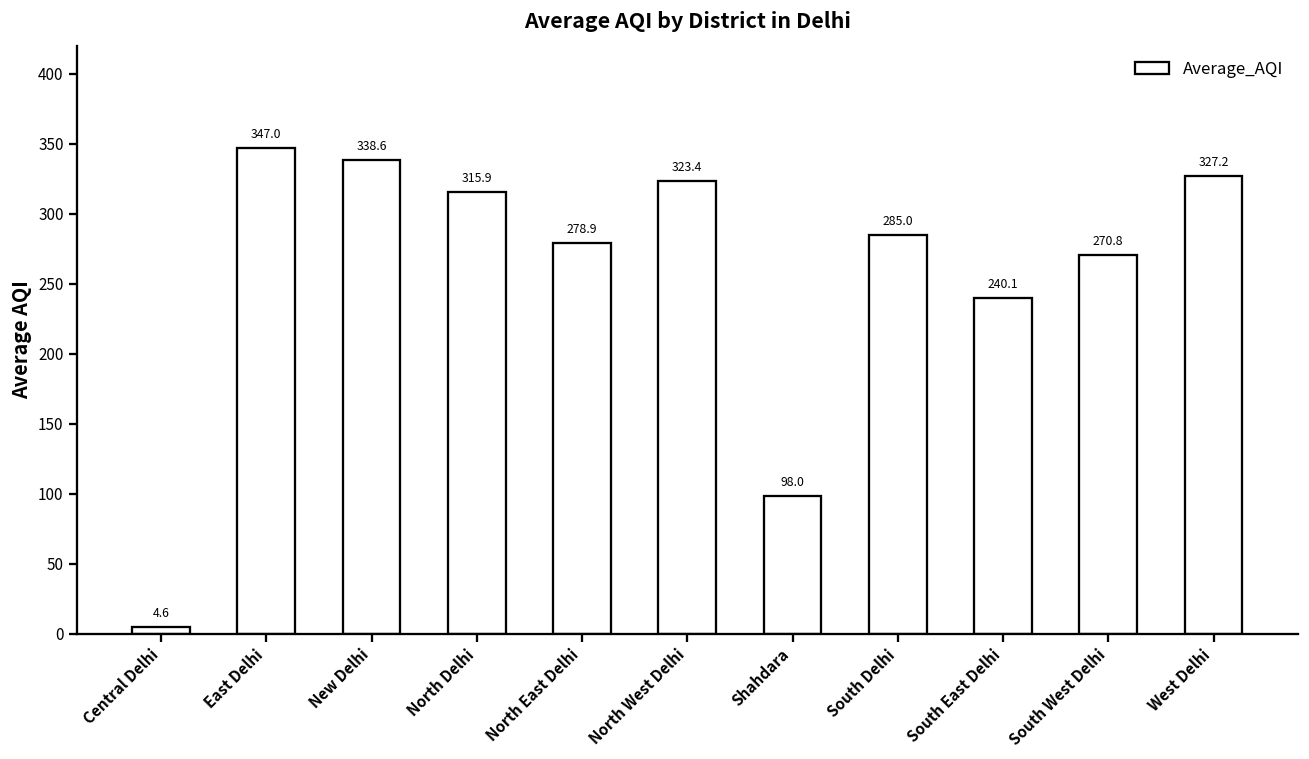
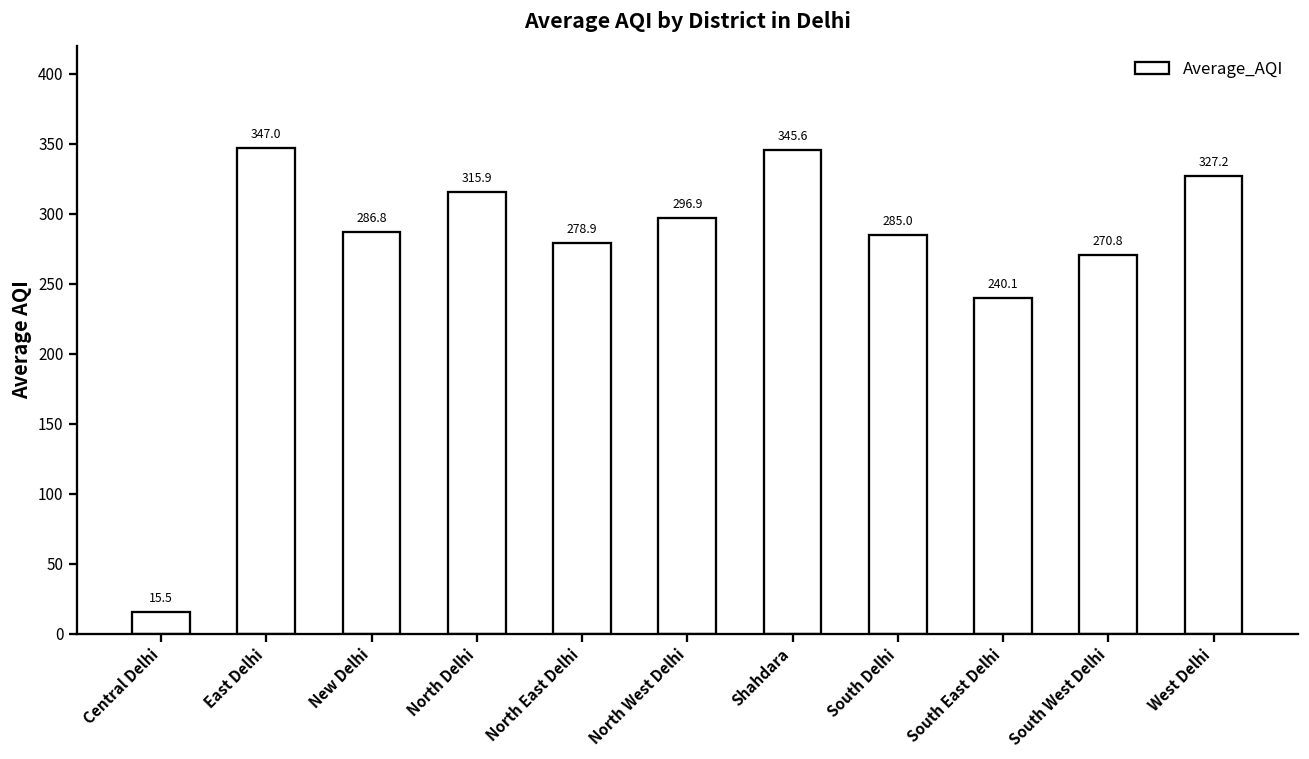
Central Delhi: 4.6 -> 15.5
New Delhi: 338.6 -> 286.8
North West Delhi: 323.4 -> 296.9
Shahdara: 98.0 -> 345.6
